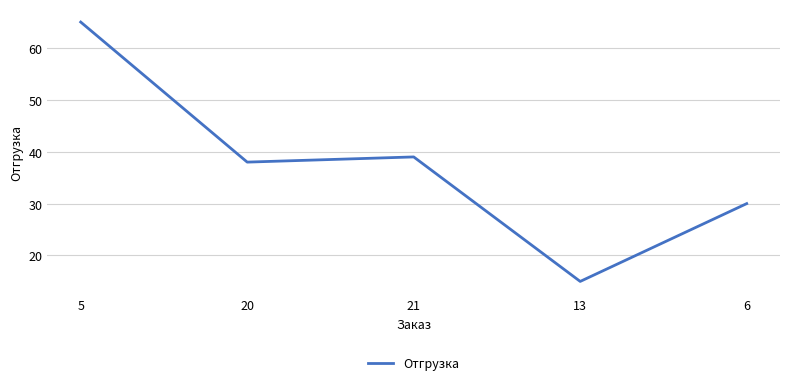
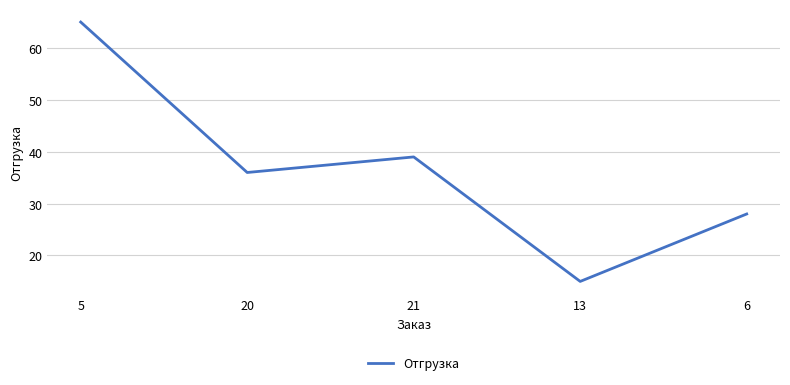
20: 38 -> 36
6: 30 -> 28
